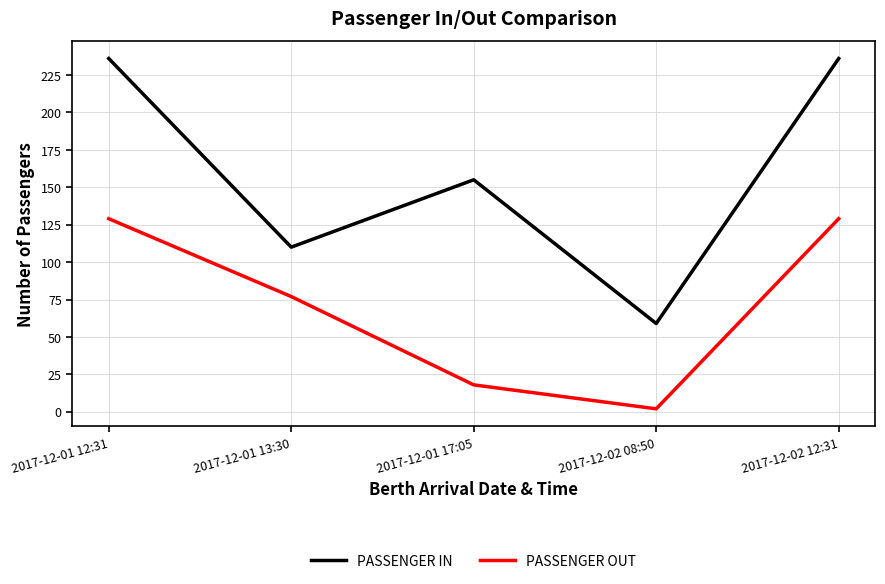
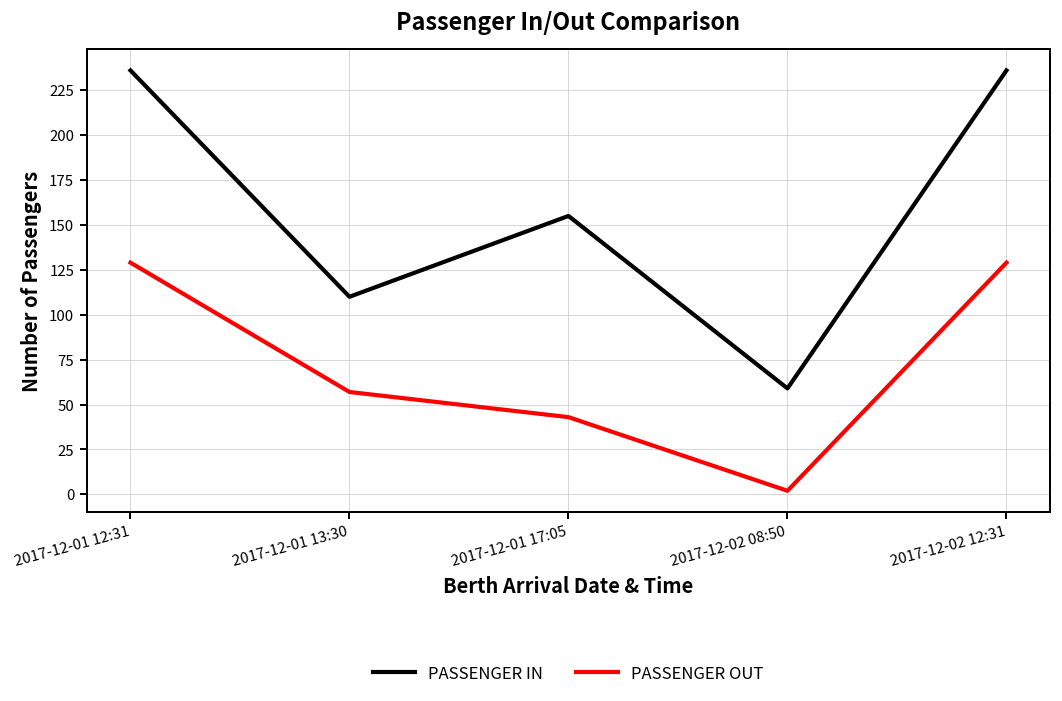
PASSENGER OUT, 2017-12-01 13:30: 77 -> 57
PASSENGER OUT, 2017-12-01 17:05: 18 -> 43
